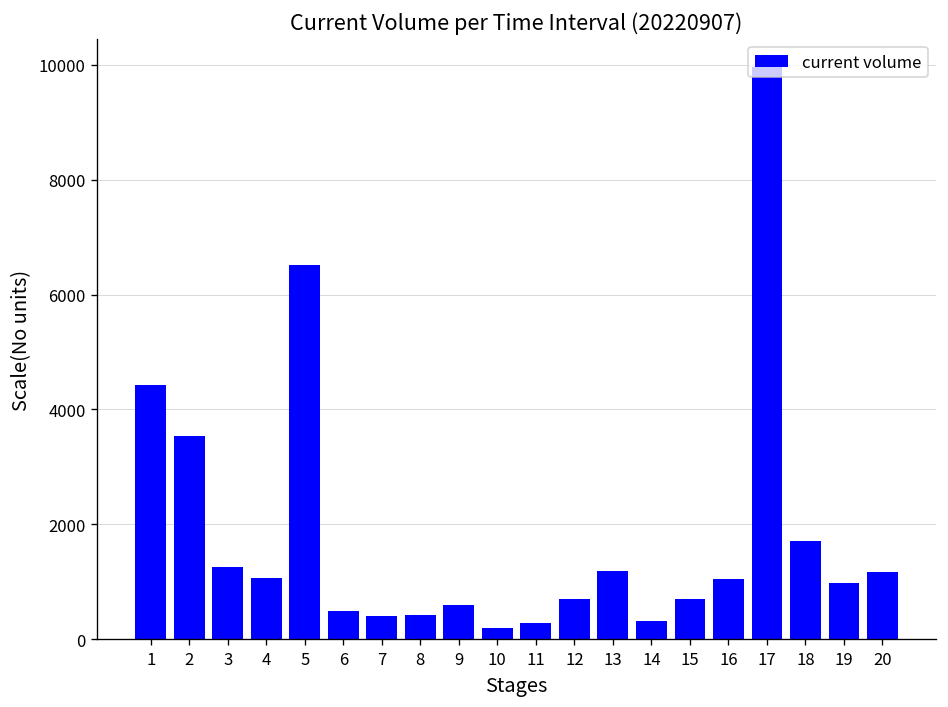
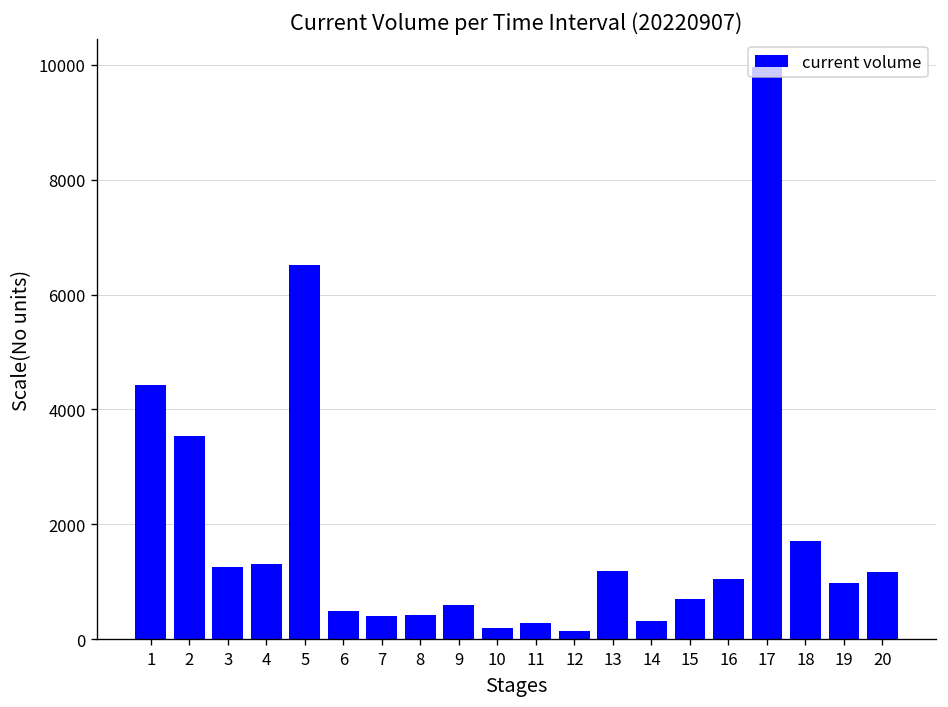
4: 1100 -> 1300
12: 700 -> 100
